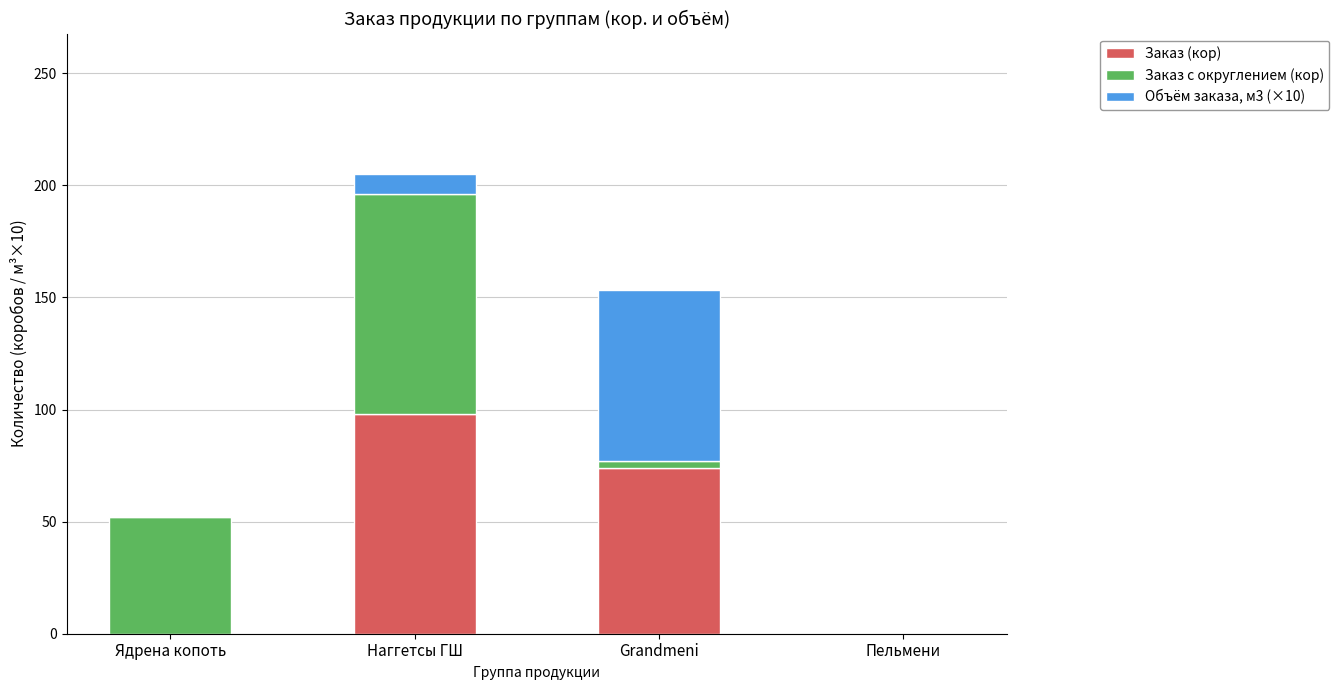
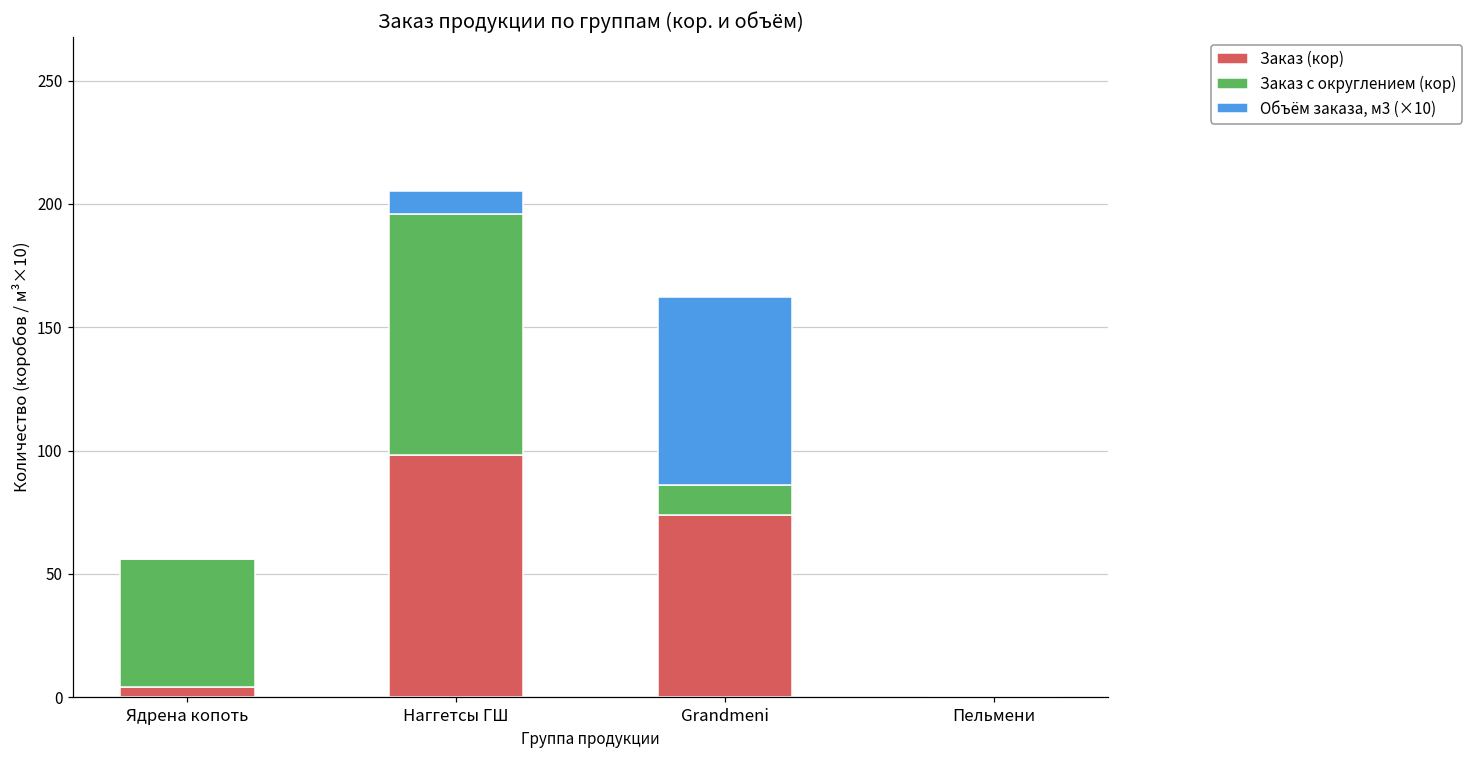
Заказ (кор), Ядрена копоть: 0 -> 4
Заказ с округлением (кор), Grandmeni: 3 -> 12
